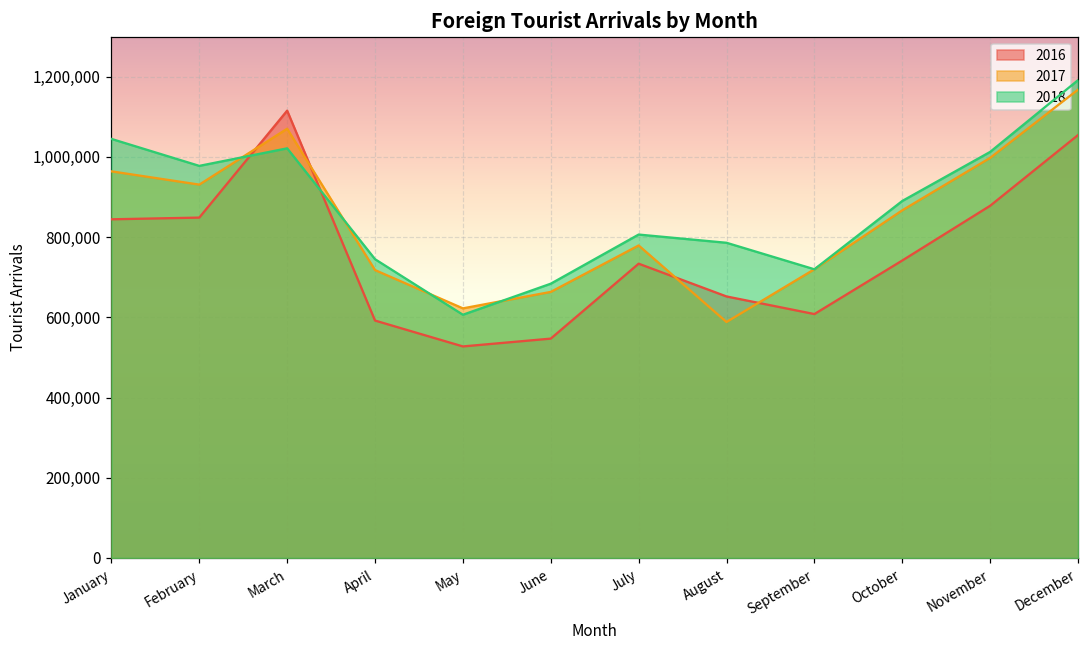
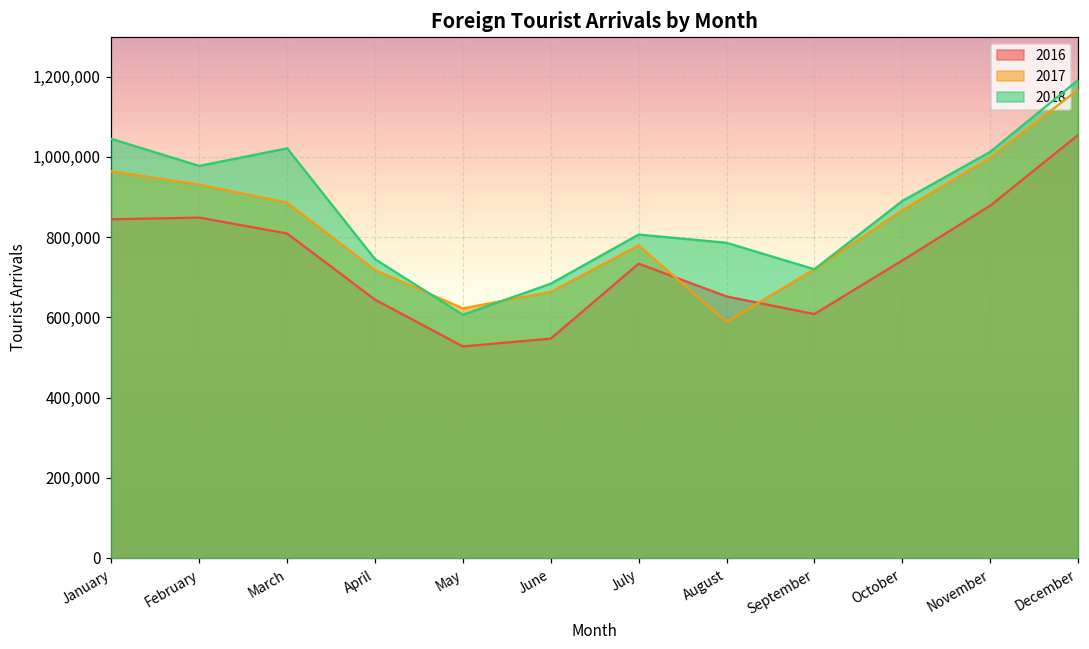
2016, March: 1,120,000 -> 810,000
2017, March: 1,070,000 -> 890,000
2016, April: 590,000 -> 640,000
